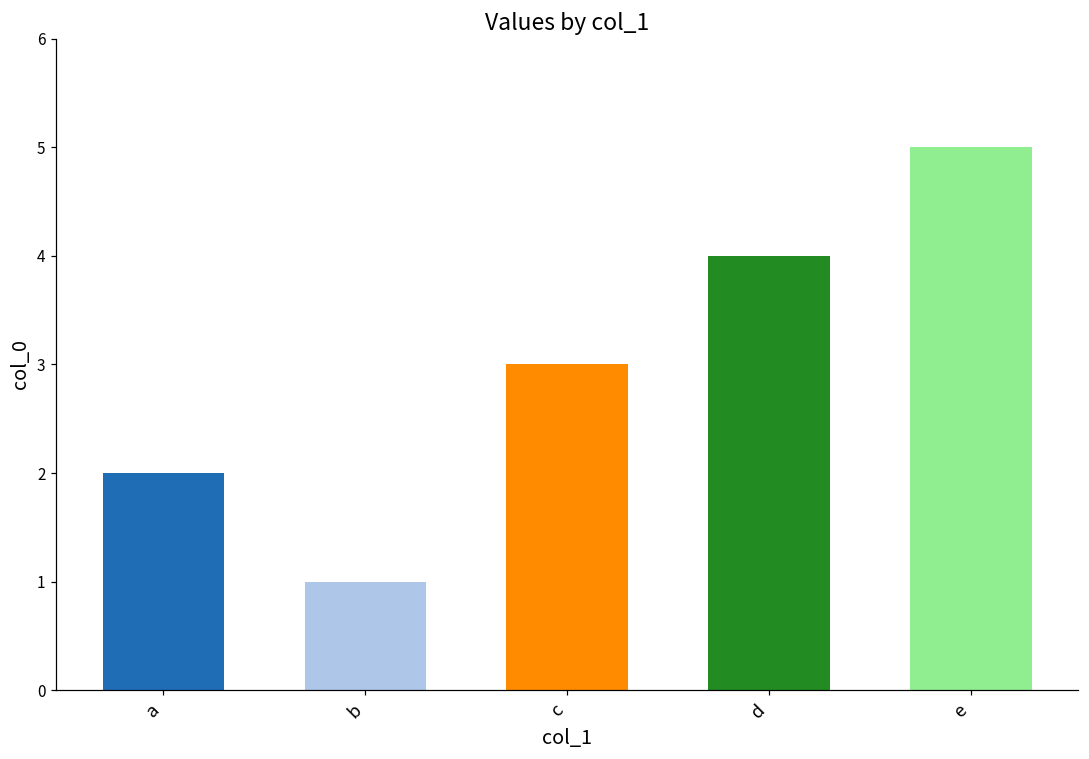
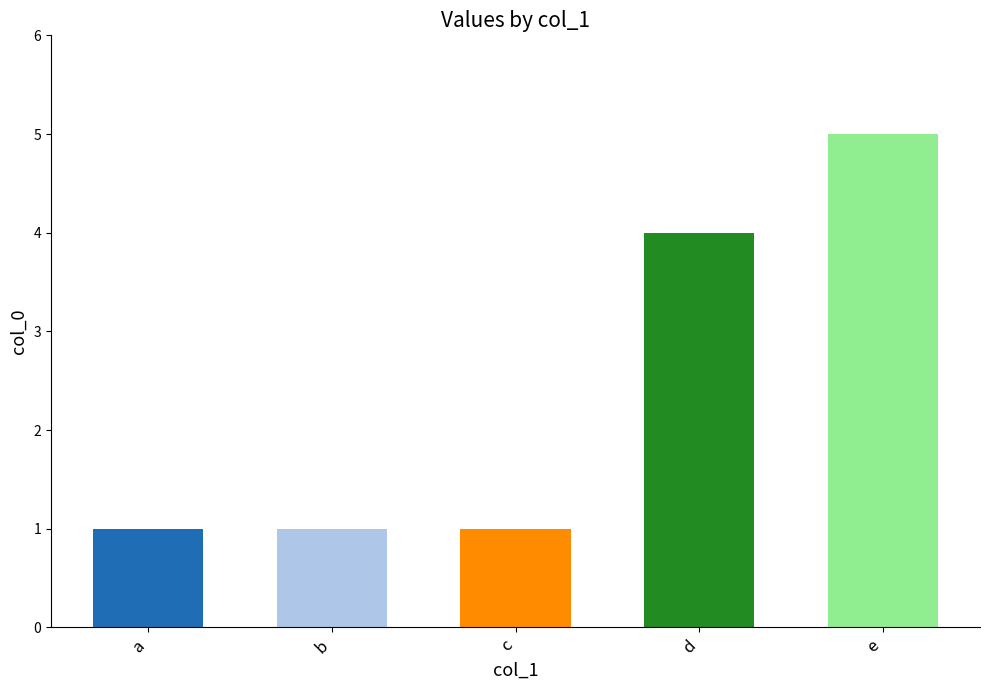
a: 2 -> 1
c: 3 -> 1
